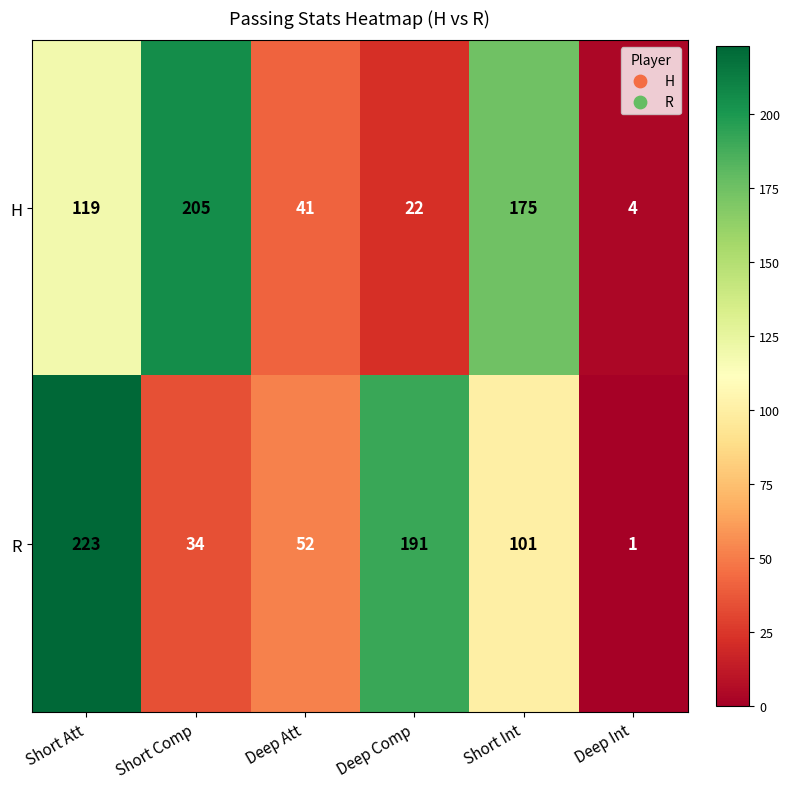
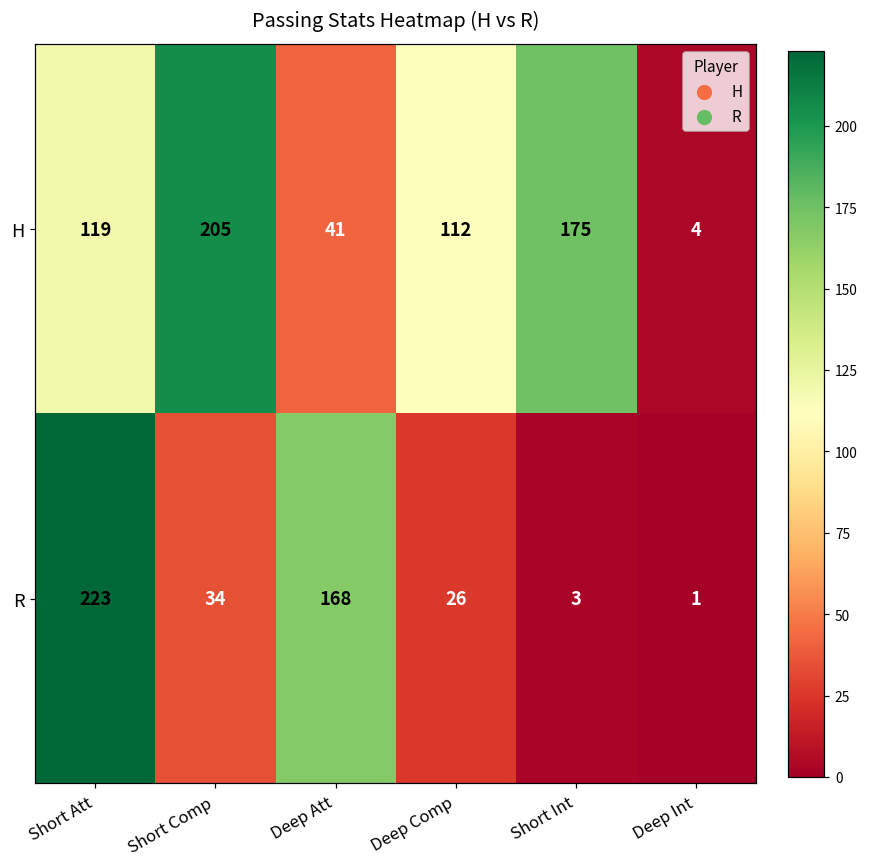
H, Deep Comp: 22 -> 112
R, Deep Att: 52 -> 168
R, Deep Comp: 191 -> 26
R, Short Int: 101 -> 3
